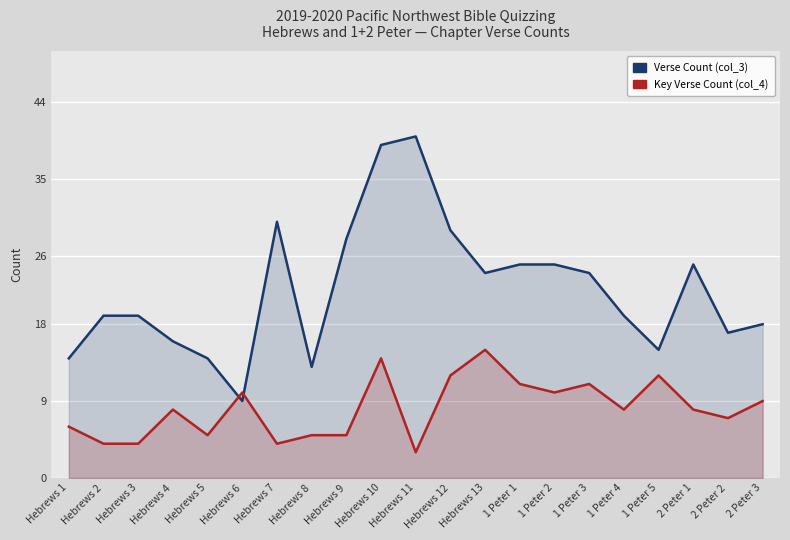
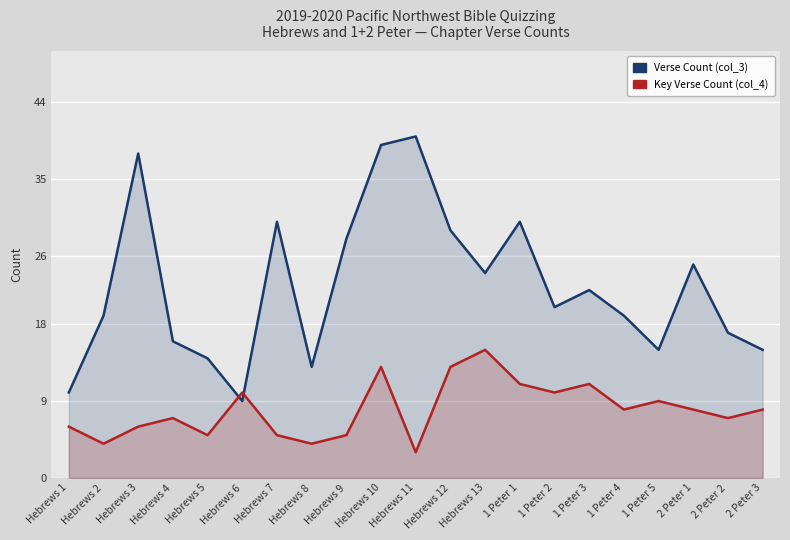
Verse Count (col_3), Hebrews 1: 14 -> 10
Verse Count (col_3), Hebrews 3: 19 -> 38
Key Verse Count (col_4), Hebrews 3: 4 -> 6
Key Verse Count (col_4), Hebrews 4: 8 -> 7
Key Verse Count (col_4), Hebrews 7: 4 -> 5
Key Verse Count (col_4), Hebrews 8: 5 -> 4
Key Verse Count (col_4), Hebrews 10: 14 -> 13
Key Verse Count (col_4), Hebrews 12: 12 -> 13
Verse Count (col_3), 1 Peter 1: 25 -> 30
Verse Count (col_3), 1 Peter 2: 25 -> 20
Verse Count (col_3), 1 Peter 3: 24 -> 22
Key Verse Count (col_4), 1 Peter 5: 12 -> 9
Verse Count (col_3), 2 Peter 3: 18 -> 15
Key Verse Count (col_4), 2 Peter 3: 9 -> 8
